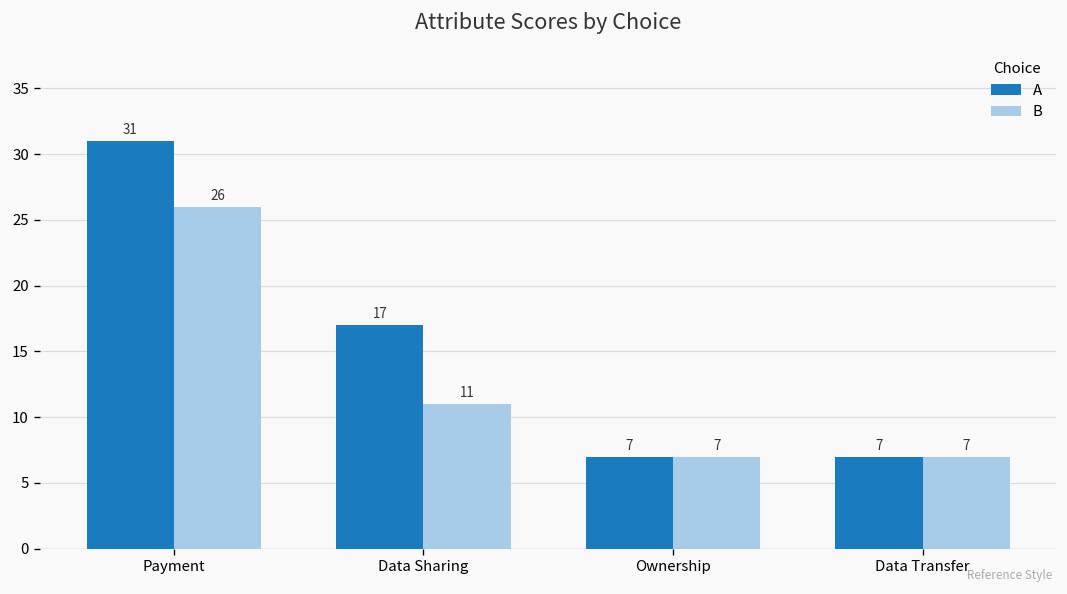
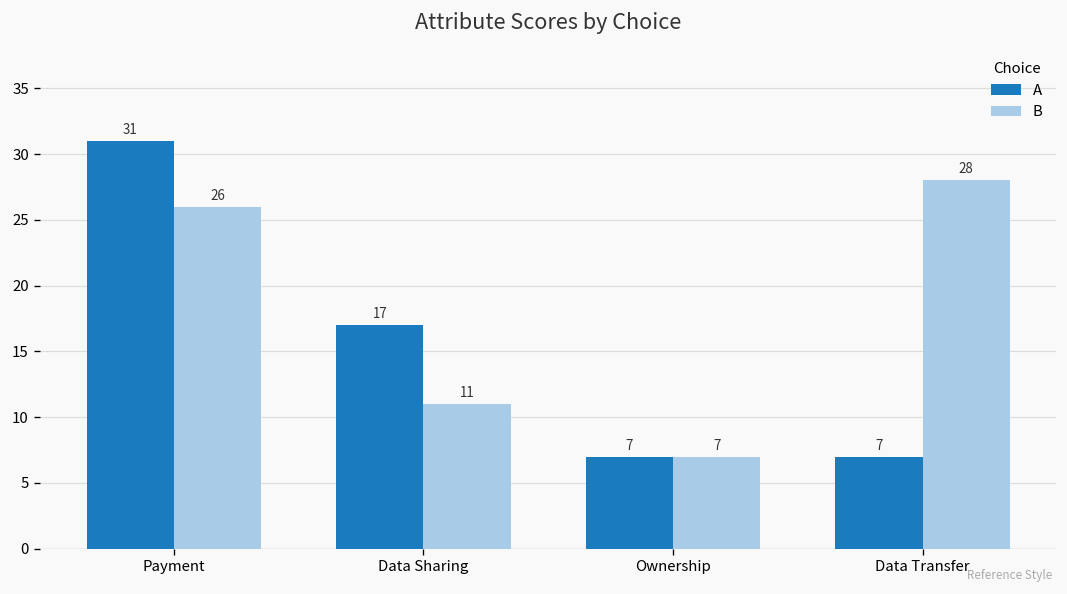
B, Data Transfer: 7 -> 28
